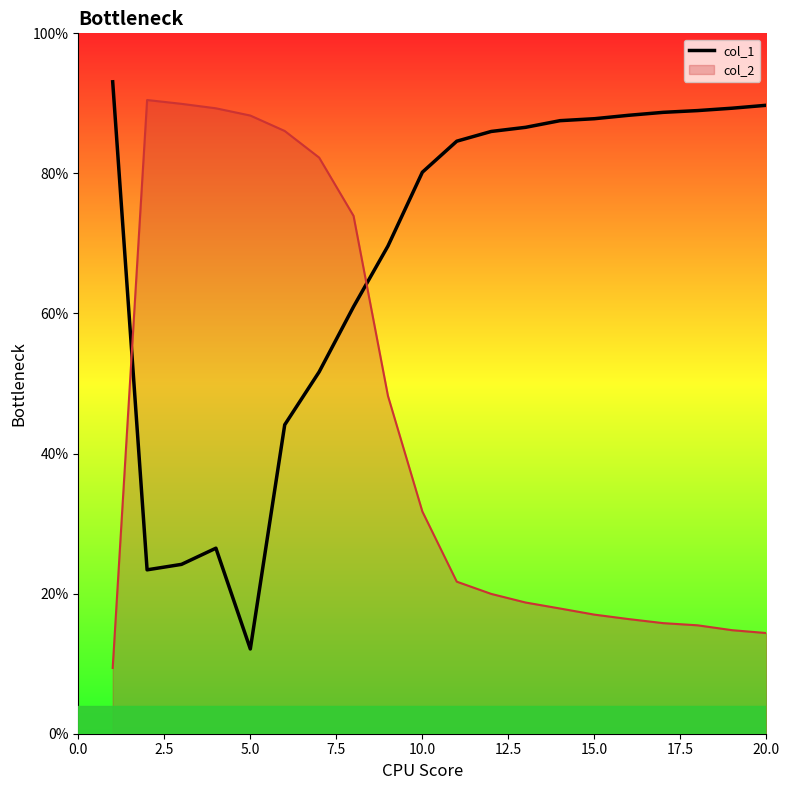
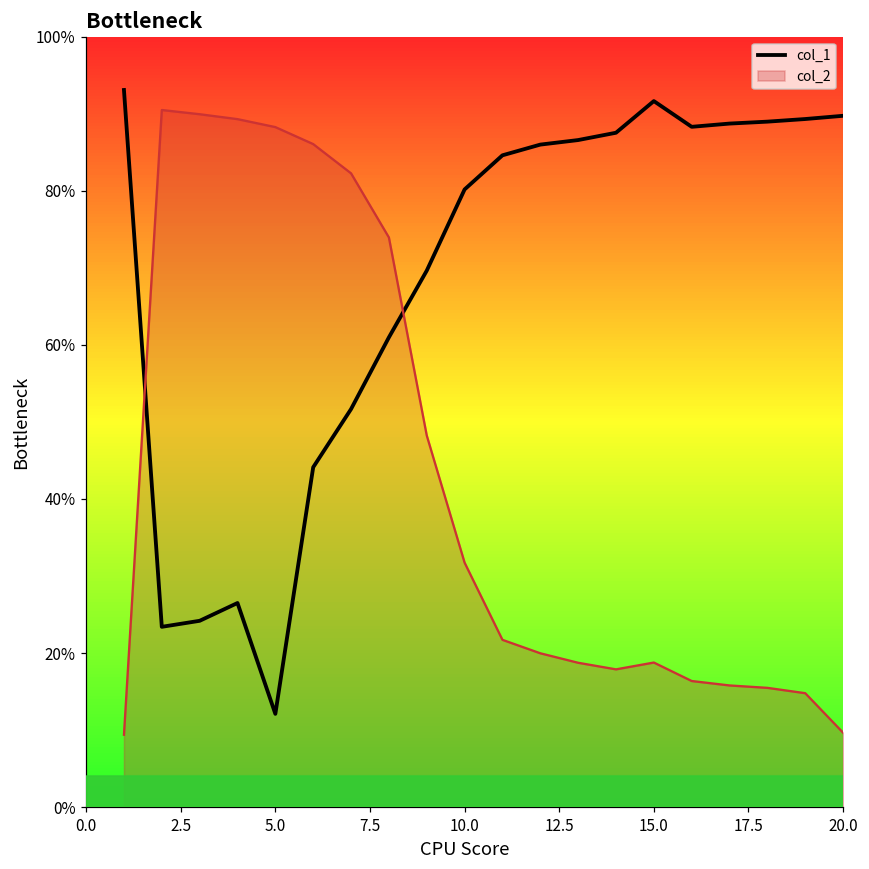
col_1, 15.0: 88% -> 92%
col_2, 15.0: 17% -> 19%
col_2, 20.0: 14% -> 10%
